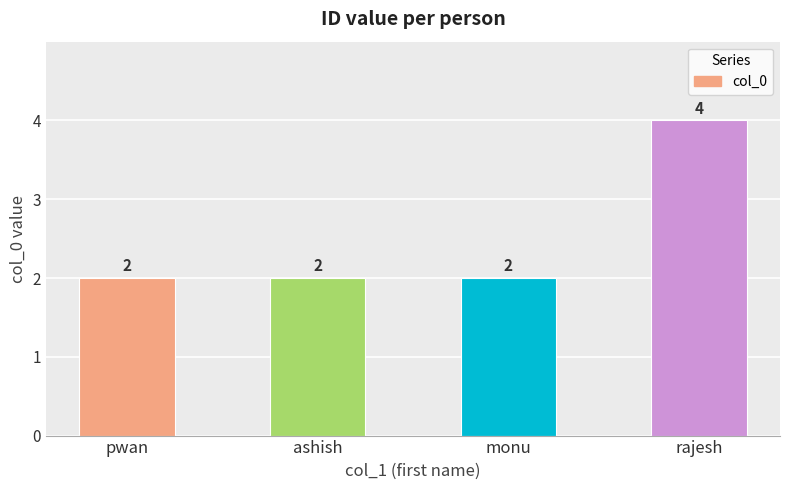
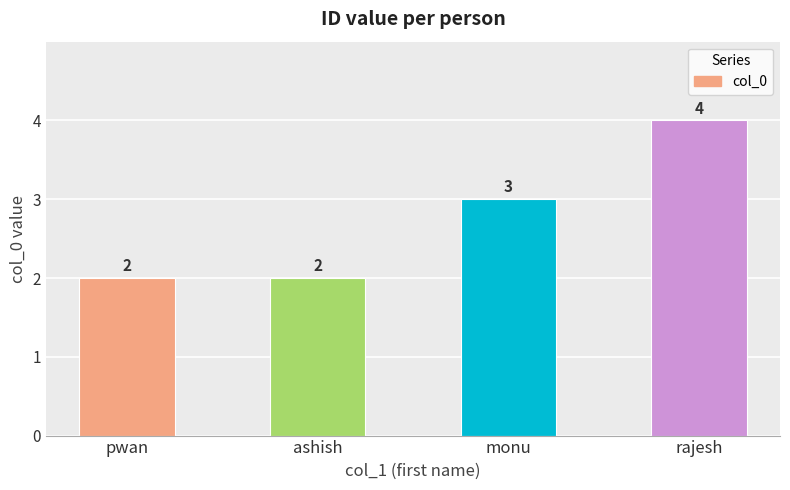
monu: 2 -> 3
